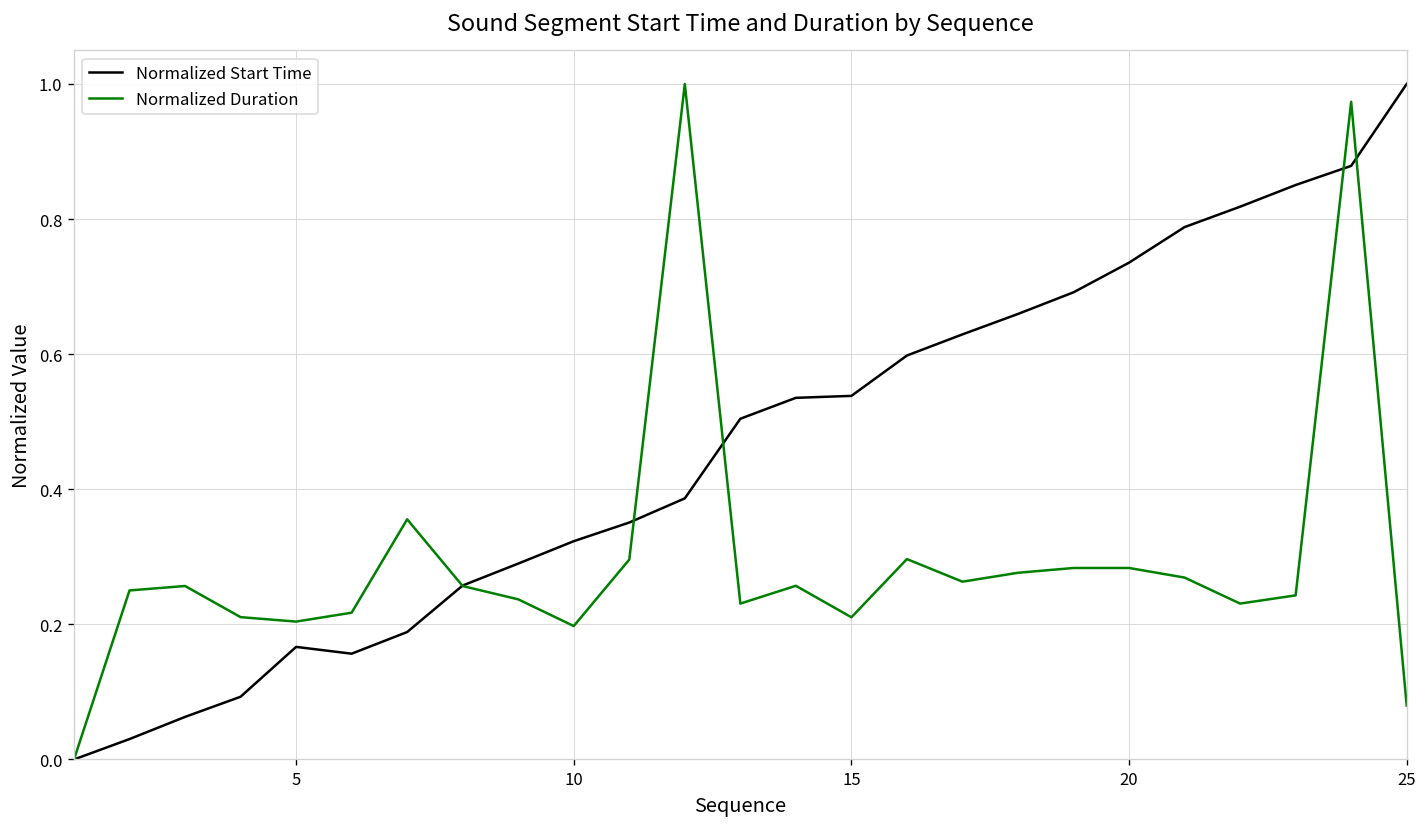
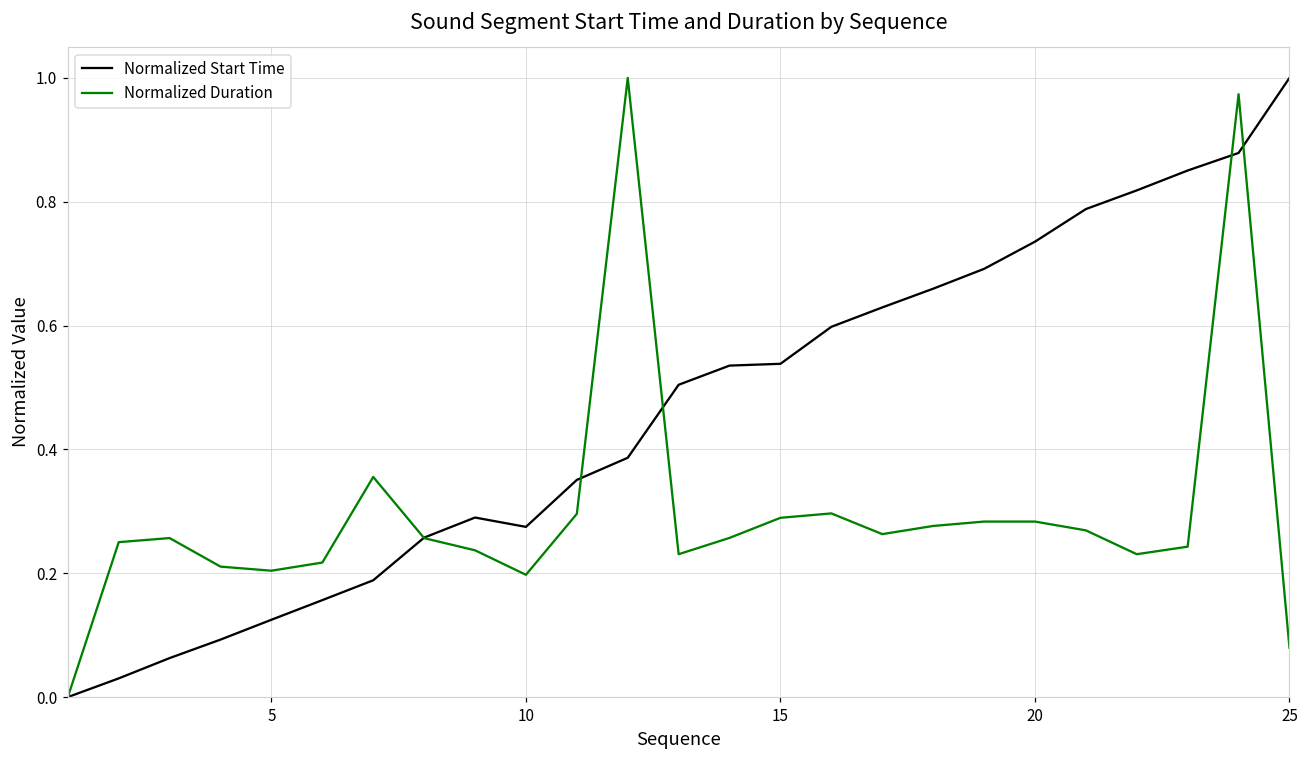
Normalized Start Time, 5: 0.17 -> 0.12
Normalized Start Time, 10: 0.32 -> 0.27
Normalized Duration, 15: 0.21 -> 0.29
